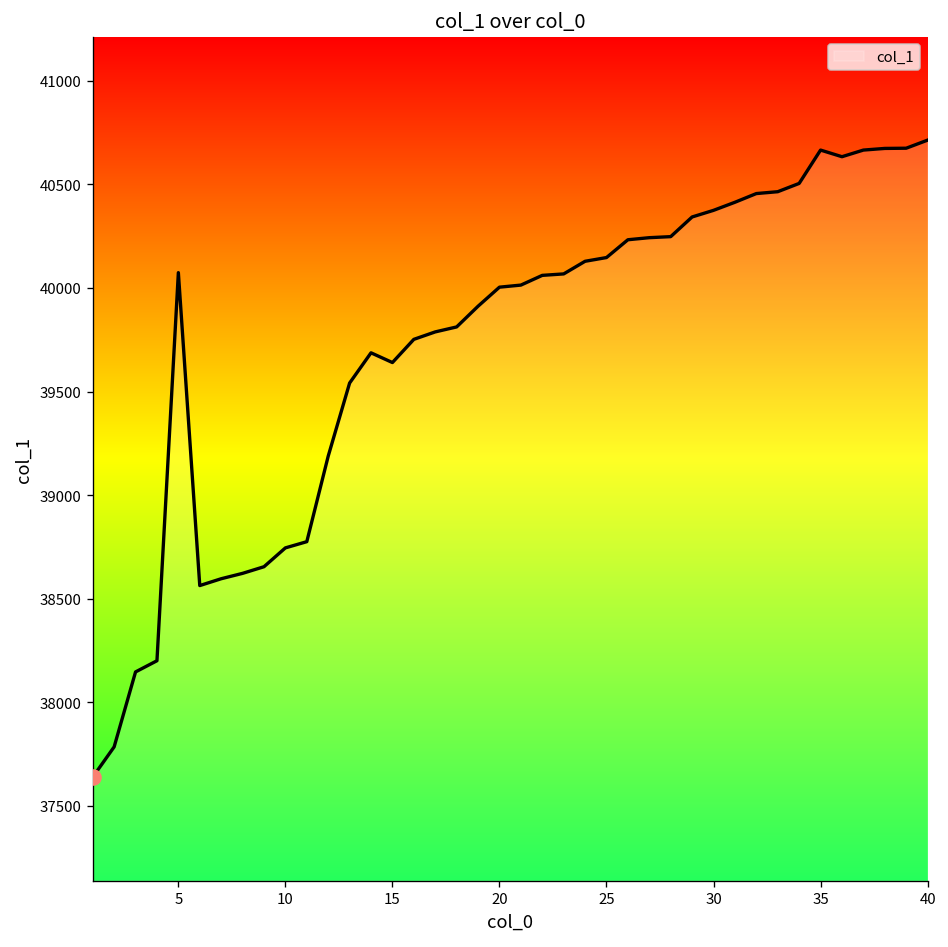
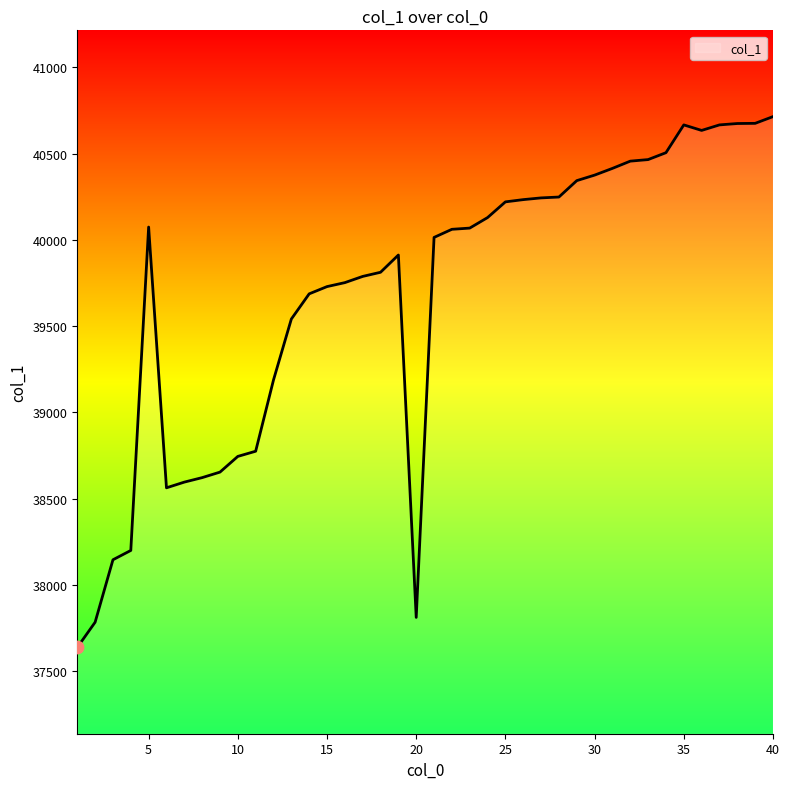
col_1, 15: 39640 -> 39730
col_1, 20: 40000 -> 37810
col_1, 25: 40150 -> 40220
